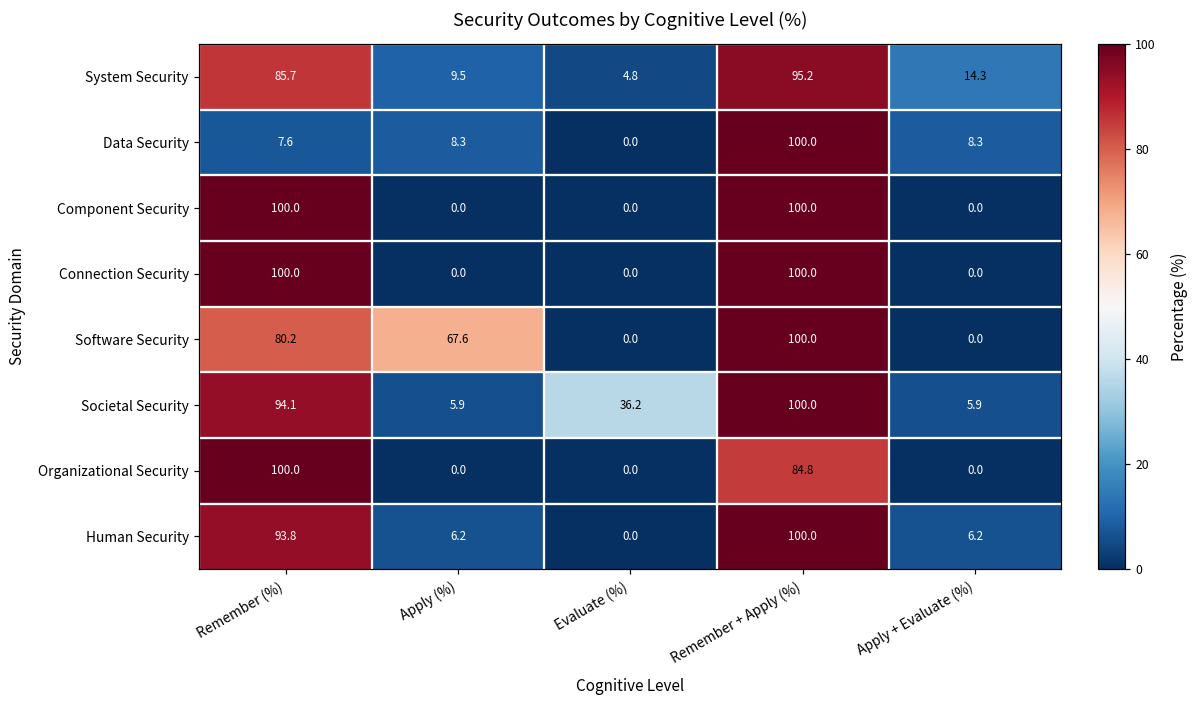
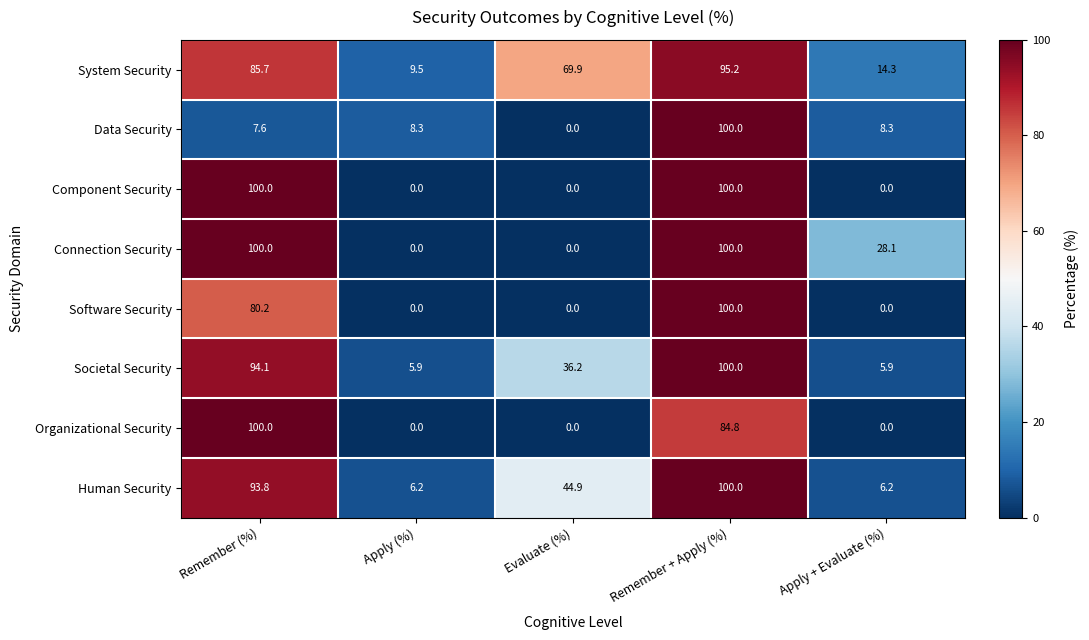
System Security, Evaluate (%): 4.8 -> 69.9
Connection Security, Apply + Evaluate (%): 0.0 -> 28.1
Software Security, Apply (%): 67.6 -> 0.0
Human Security, Evaluate (%): 0.0 -> 44.9
